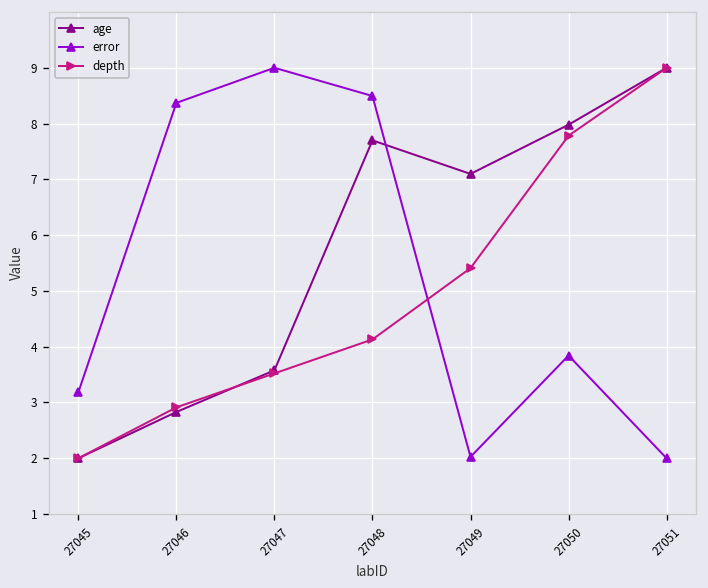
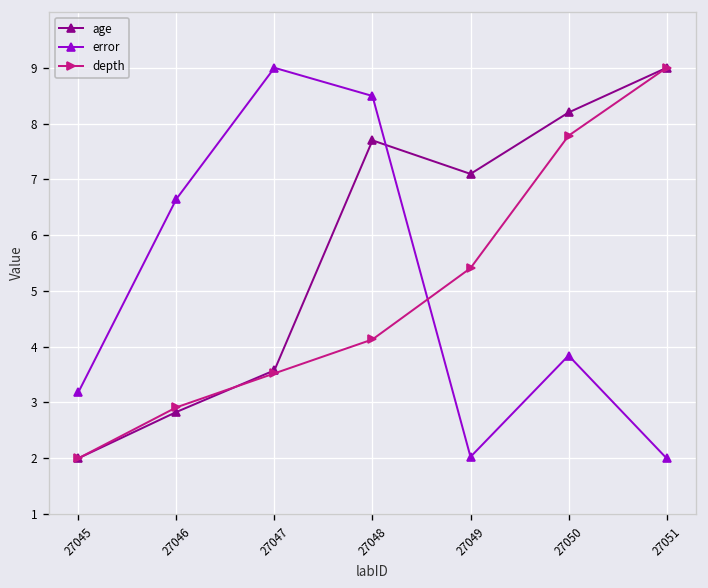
error, 27046: 8.4 -> 6.6
age, 27050: 8.0 -> 8.2
